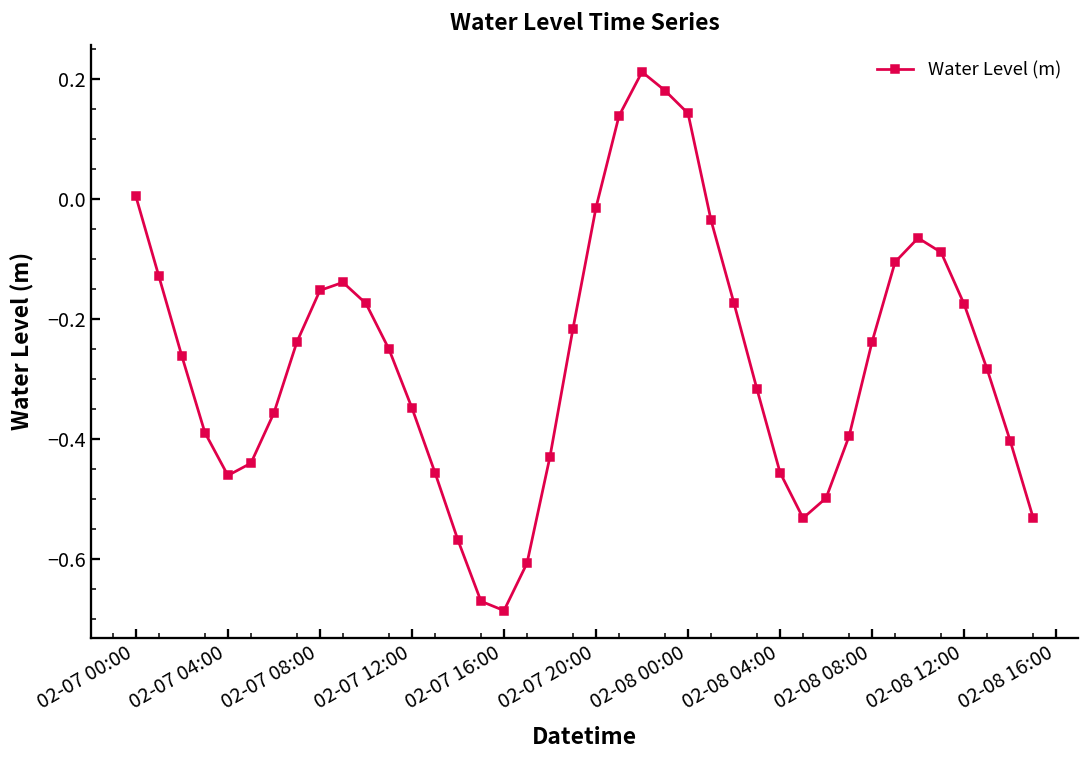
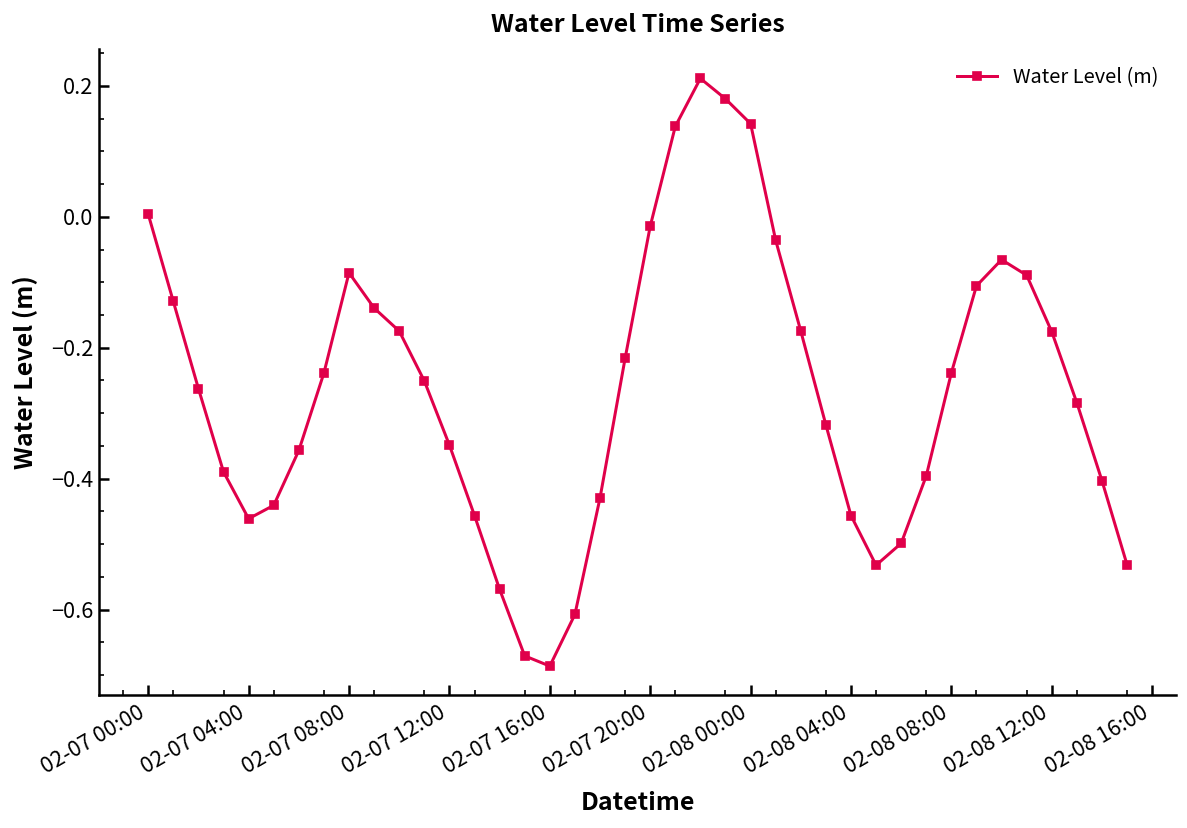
02-07 08:00: -0.15 -> -0.09
